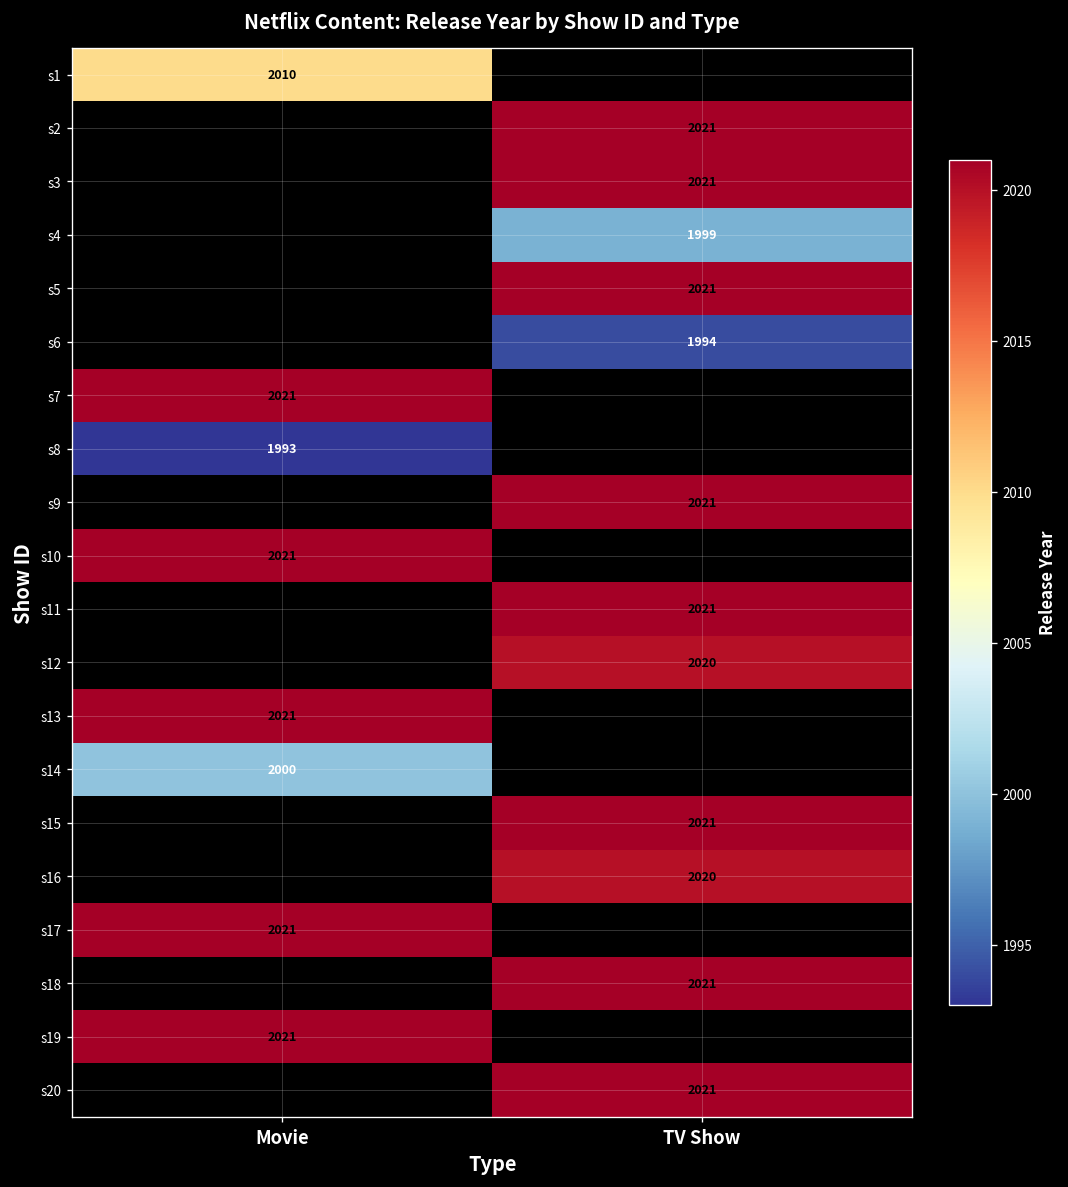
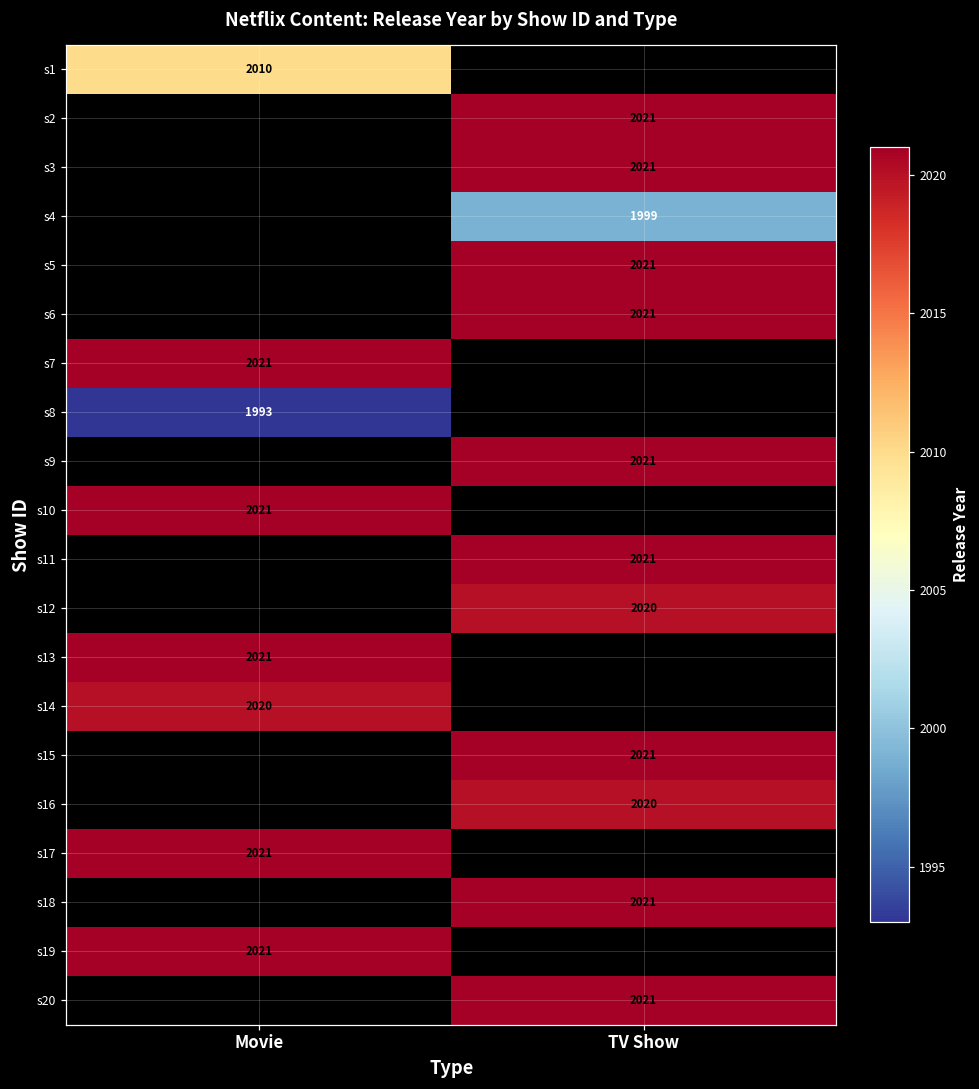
s6, TV Show: 1994 -> 2021
s14, Movie: 2000 -> 2020
